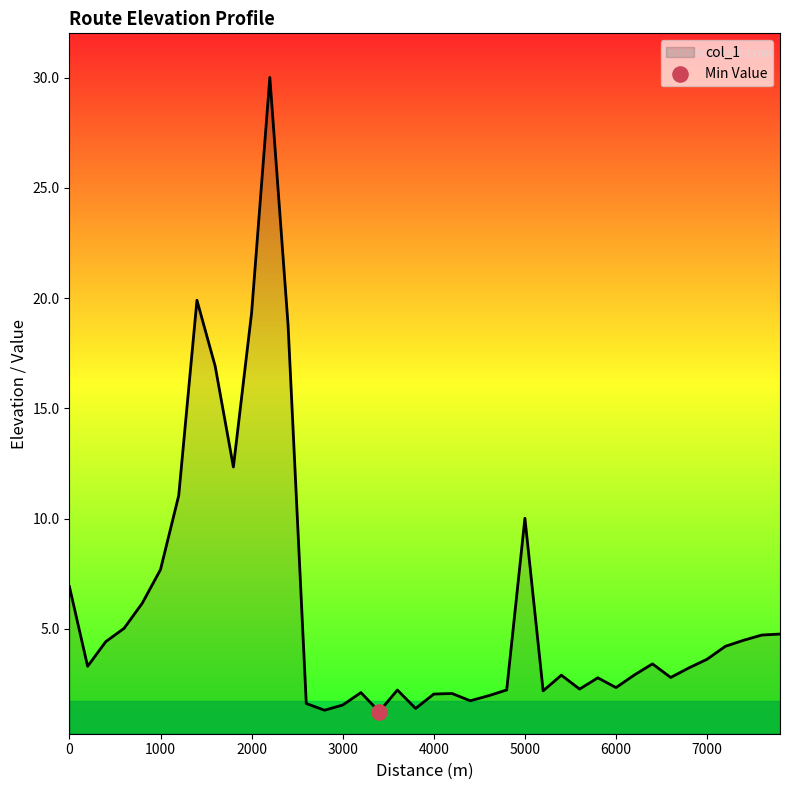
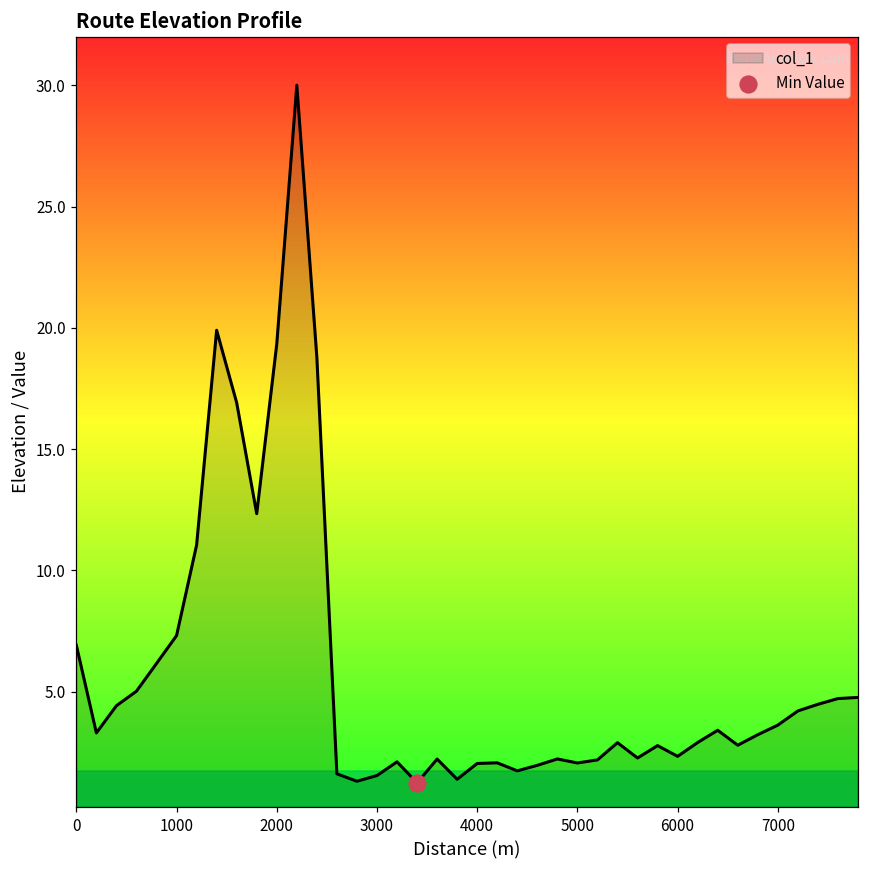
col_1, 1000: 7.7 -> 7.3
col_1, 5000: 10.0 -> 2.1
